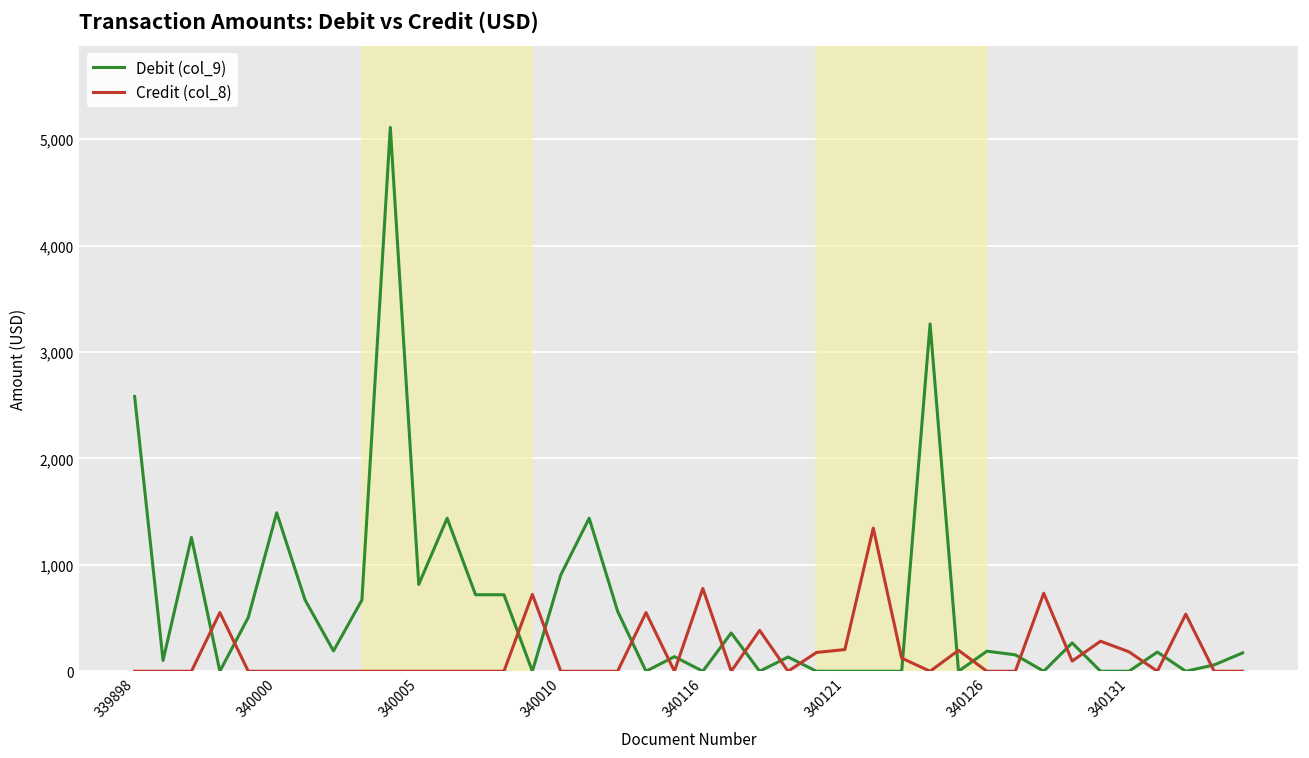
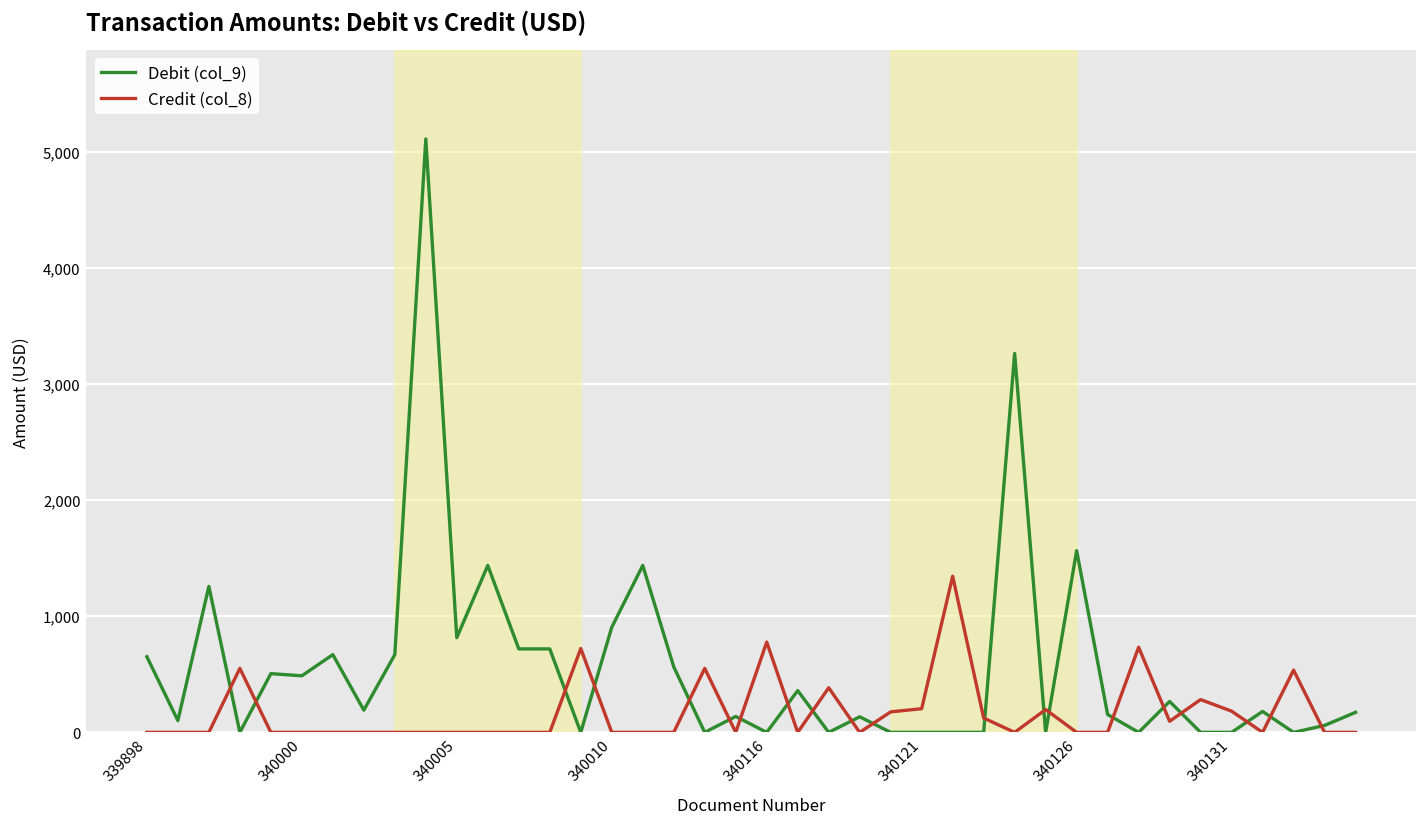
Debit (col_9), 339898: 2,600 -> 700
Debit (col_9), 340000: 1,500 -> 500
Debit (col_9), 340126: 200 -> 1,600
